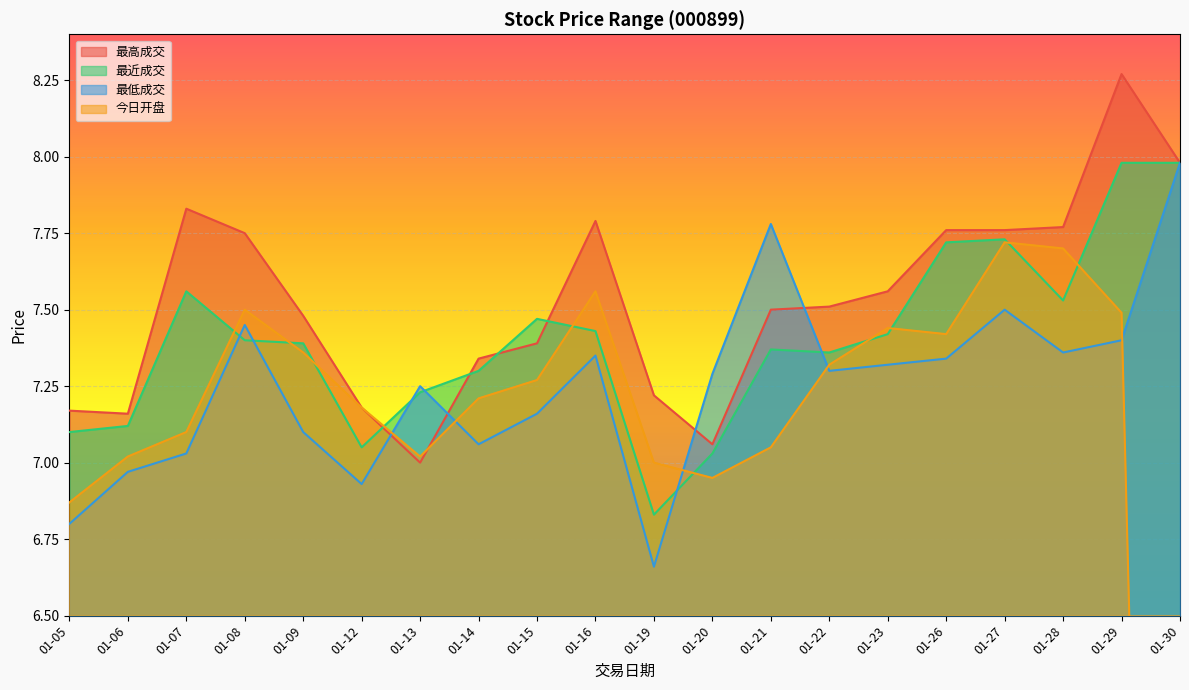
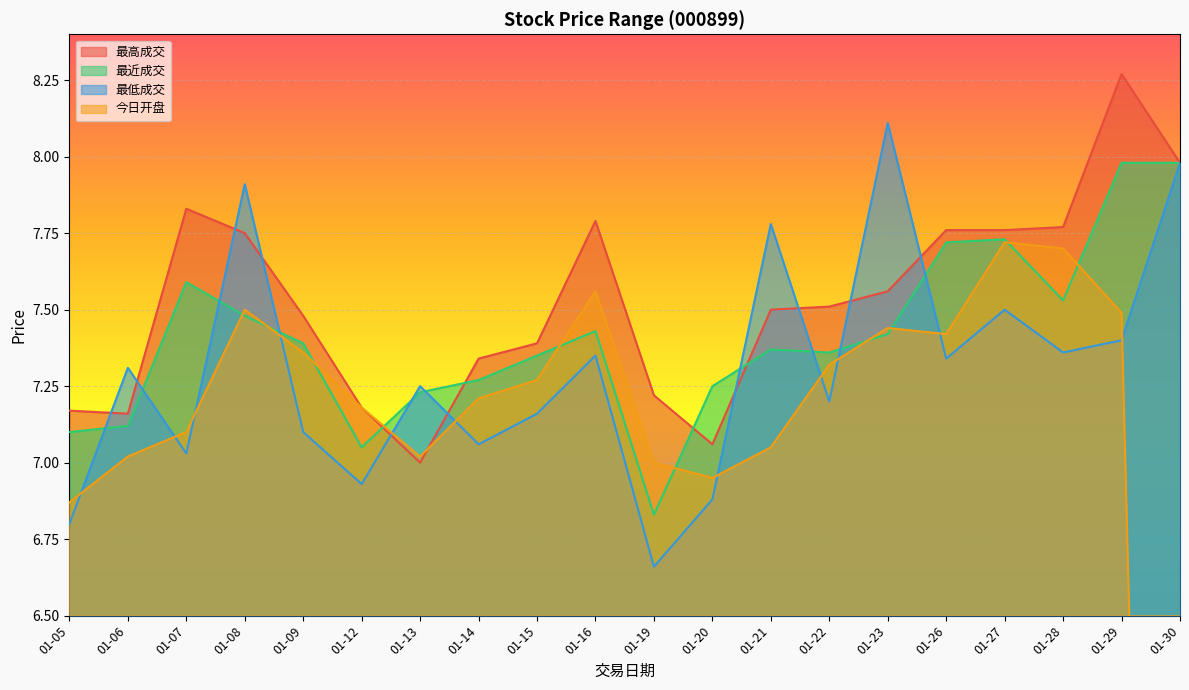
最低成交, 01-06: 6.97 -> 7.31
最近成交, 01-07: 7.56 -> 7.59
最近成交, 01-08: 7.40 -> 7.48
最低成交, 01-08: 7.45 -> 7.91
最近成交, 01-14: 7.30 -> 7.27
最近成交, 01-15: 7.47 -> 7.35
最近成交, 01-20: 7.03 -> 7.25
最低成交, 01-20: 7.29 -> 6.88
最低成交, 01-22: 7.3 -> 7.2
最低成交, 01-23: 7.32 -> 8.11
